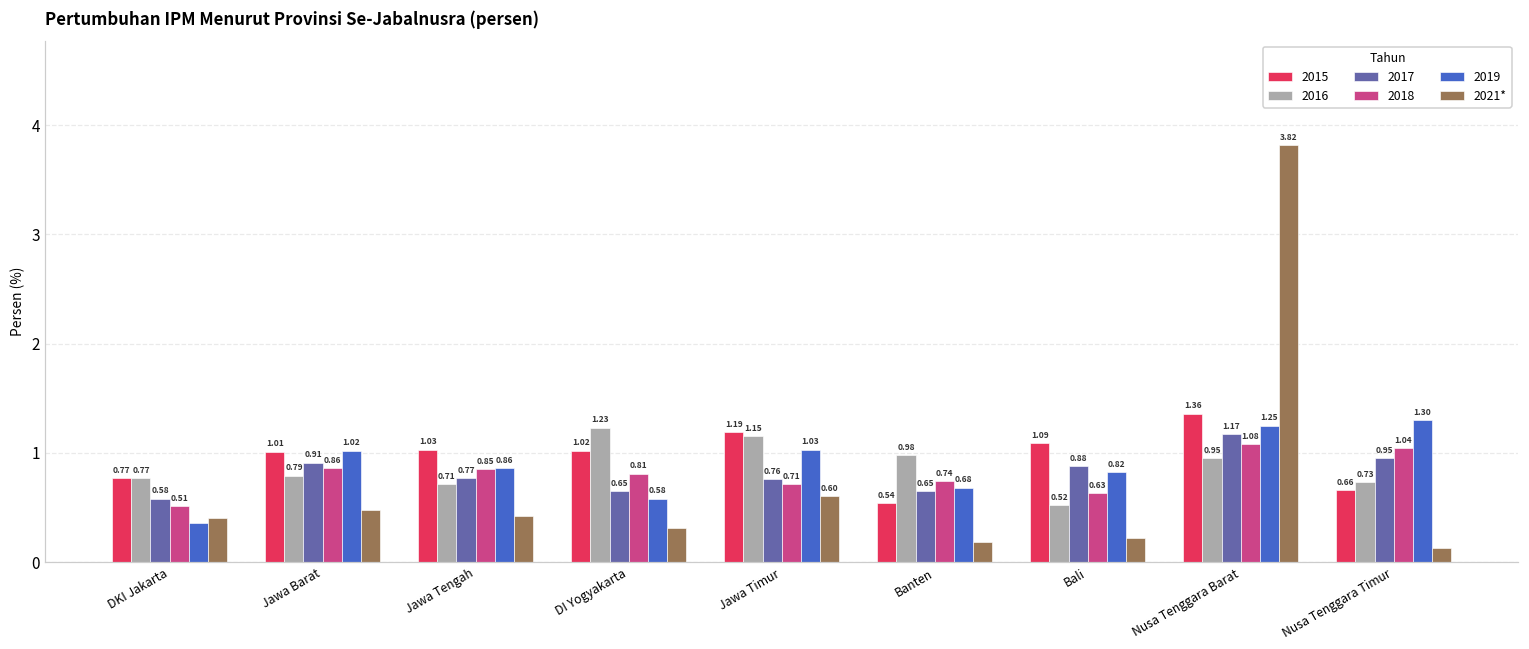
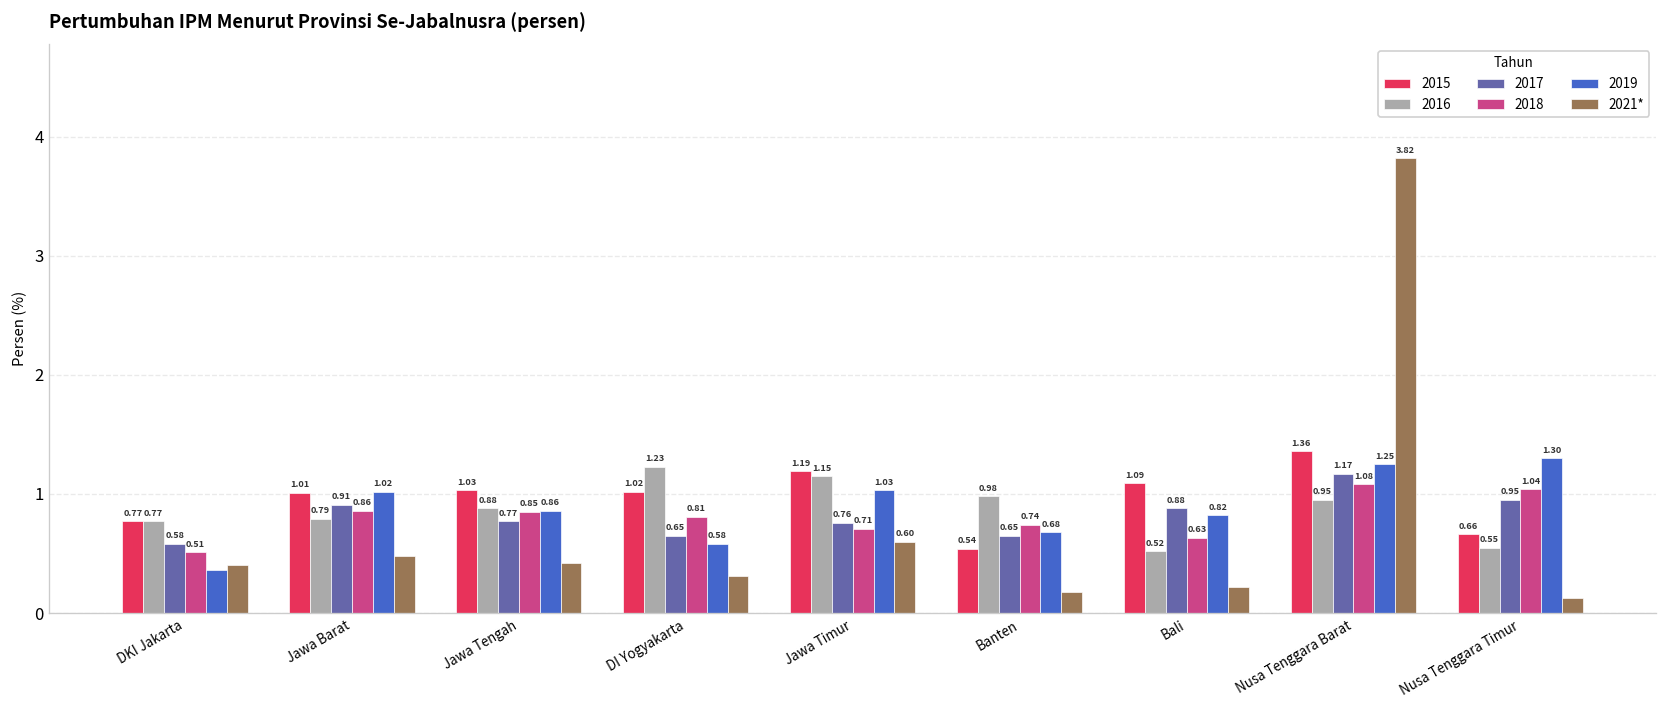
2016, Jawa Tengah: 0.71 -> 0.88
2016, Nusa Tenggara Timur: 0.73 -> 0.55
